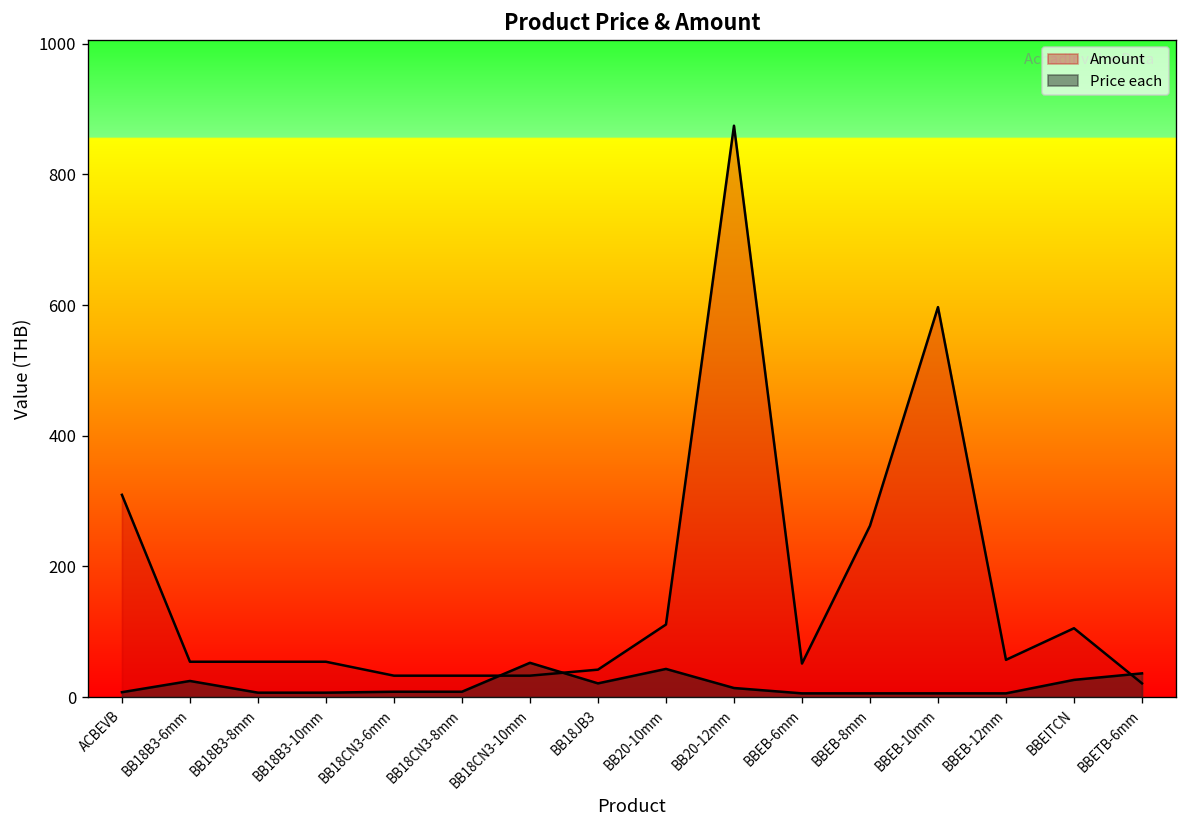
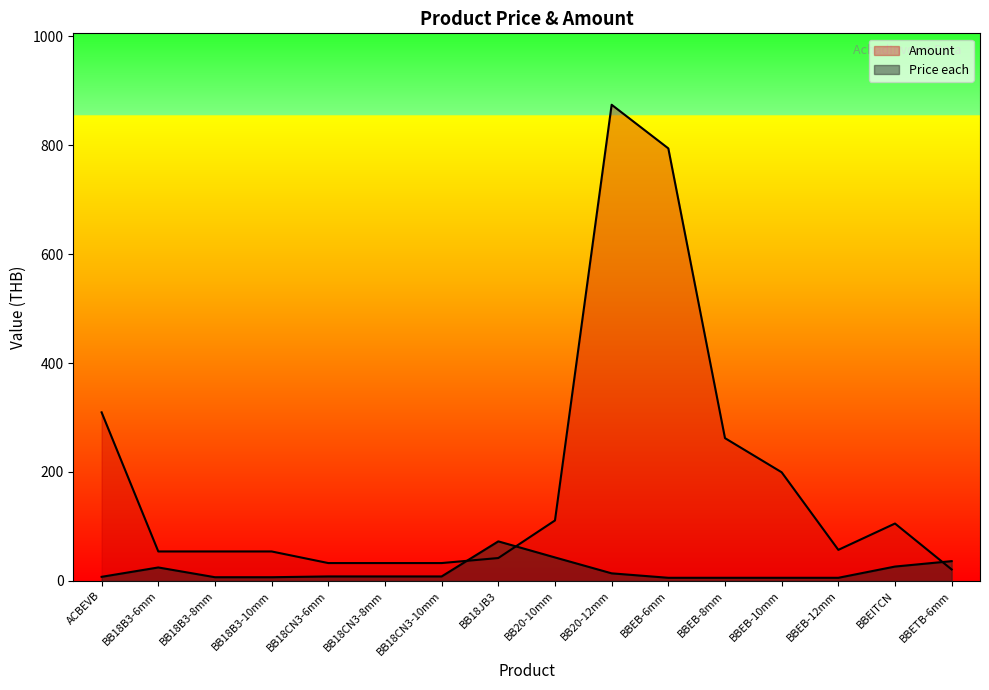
Price each, BB18CN3-10mm: 50 -> 10
Price each, BB18JB3: 20 -> 70
Amount, BBEB-6mm: 50 -> 790
Amount, BBEB-10mm: 600 -> 200
